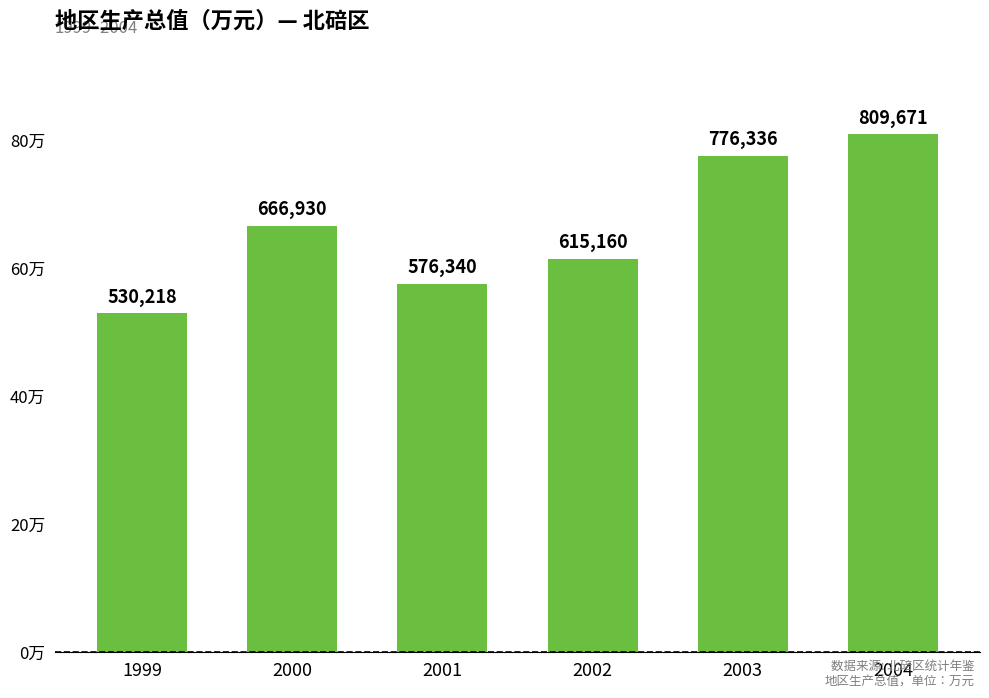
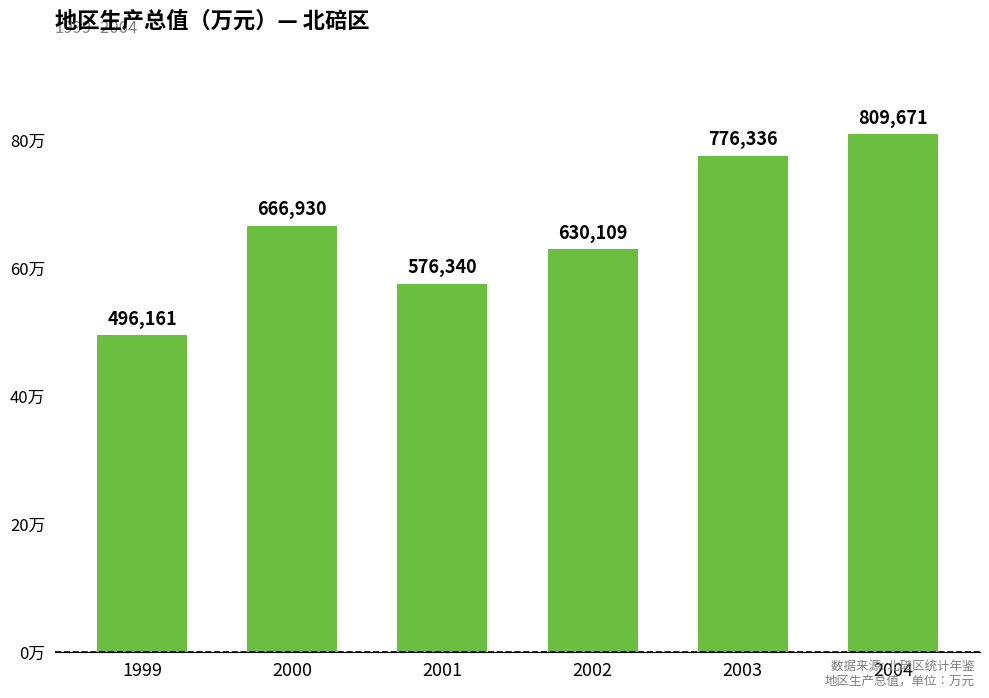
1999: 530,218 -> 496,161
2002: 615,160 -> 630,109
